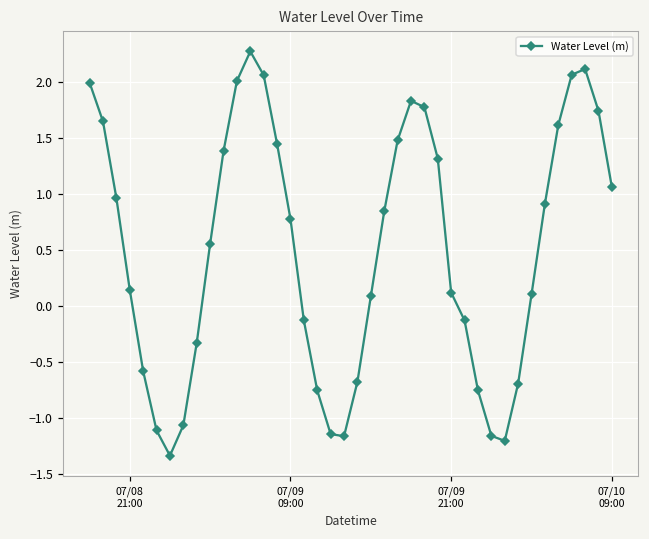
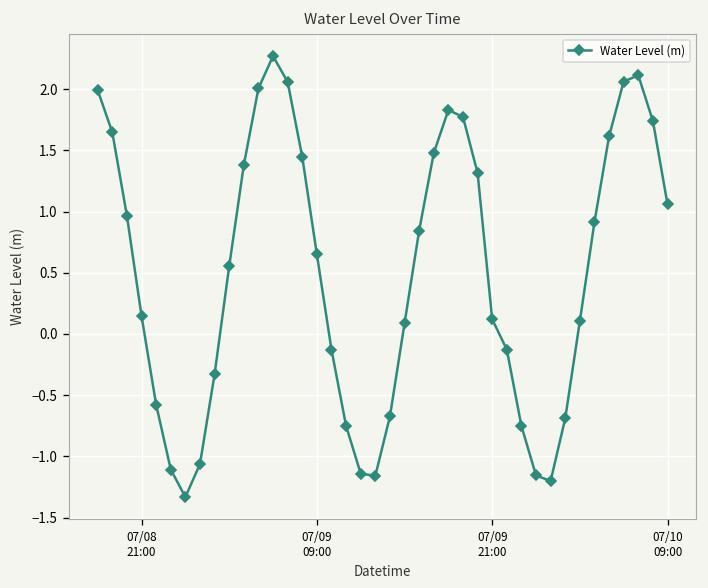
07/09 09:00: 0.78 -> 0.65
